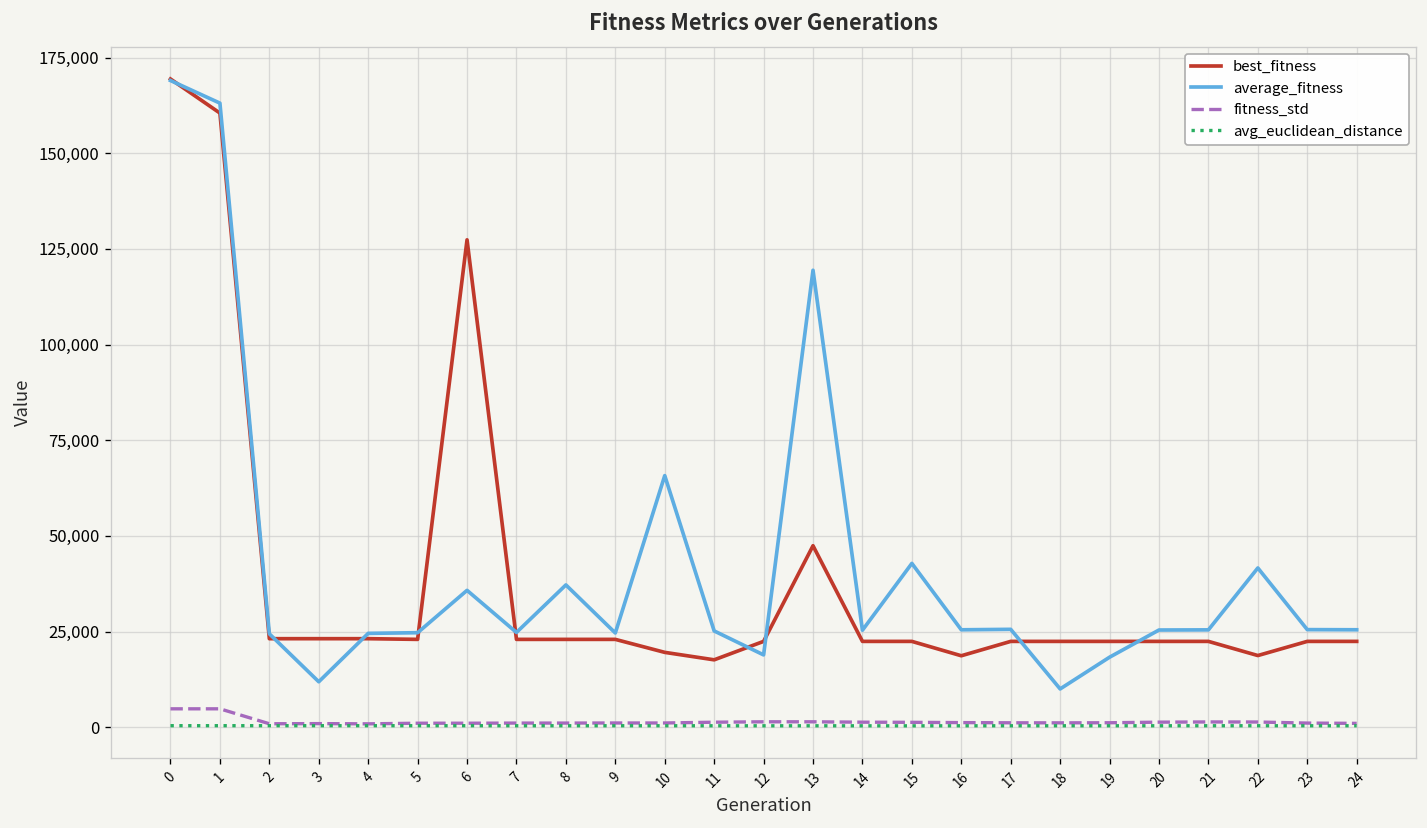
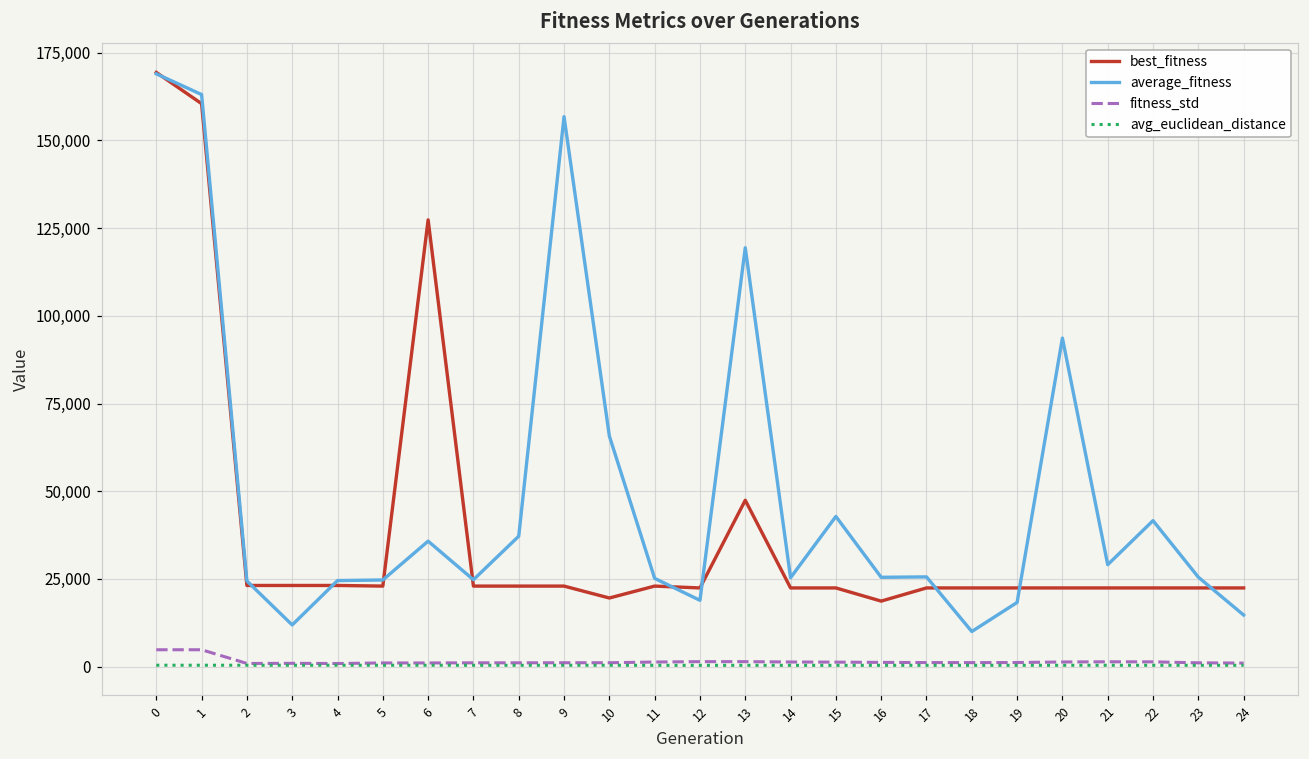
average_fitness, 9: 25,000 -> 157,000
best_fitness, 11: 18,000 -> 23,000
average_fitness, 20: 25,000 -> 94,000
average_fitness, 21: 25,000 -> 29,000
best_fitness, 22: 19,000 -> 22,000
average_fitness, 24: 25,000 -> 15,000
